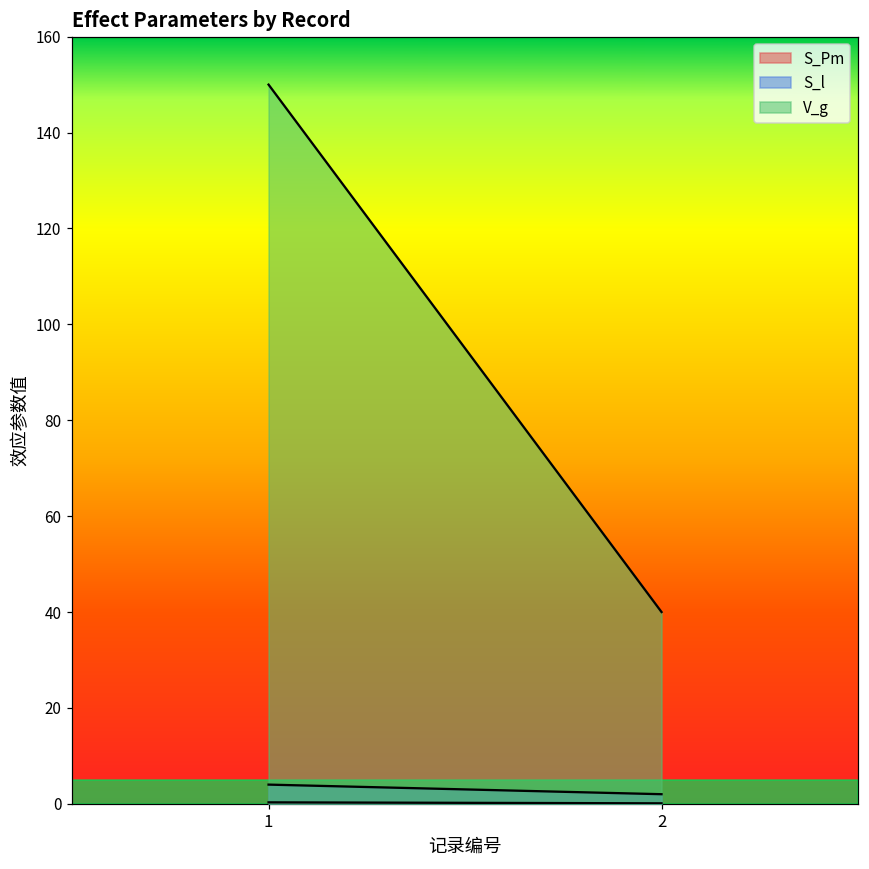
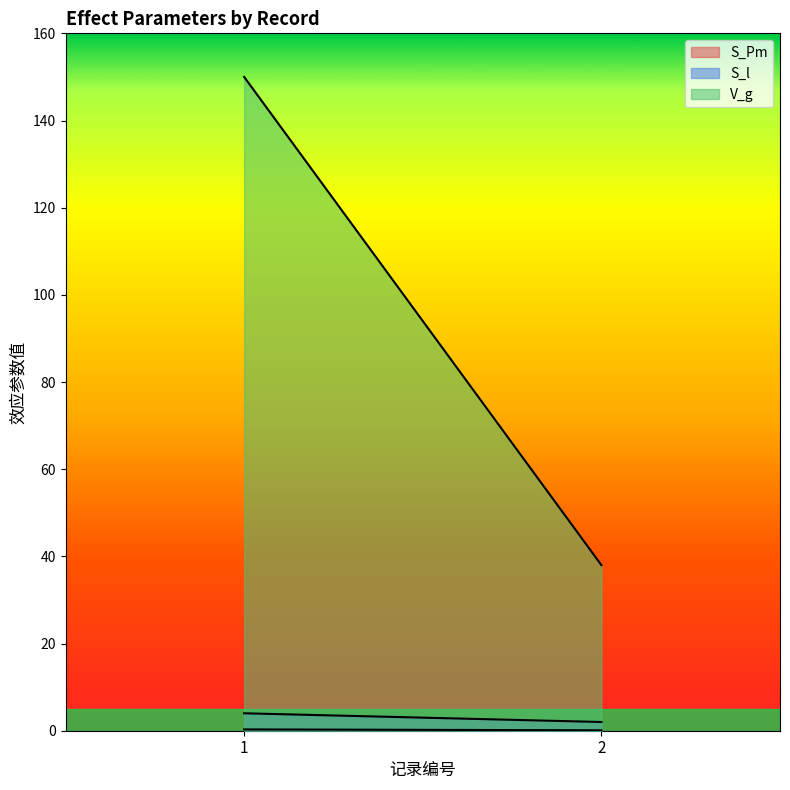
V_g, 2: 40 -> 38
